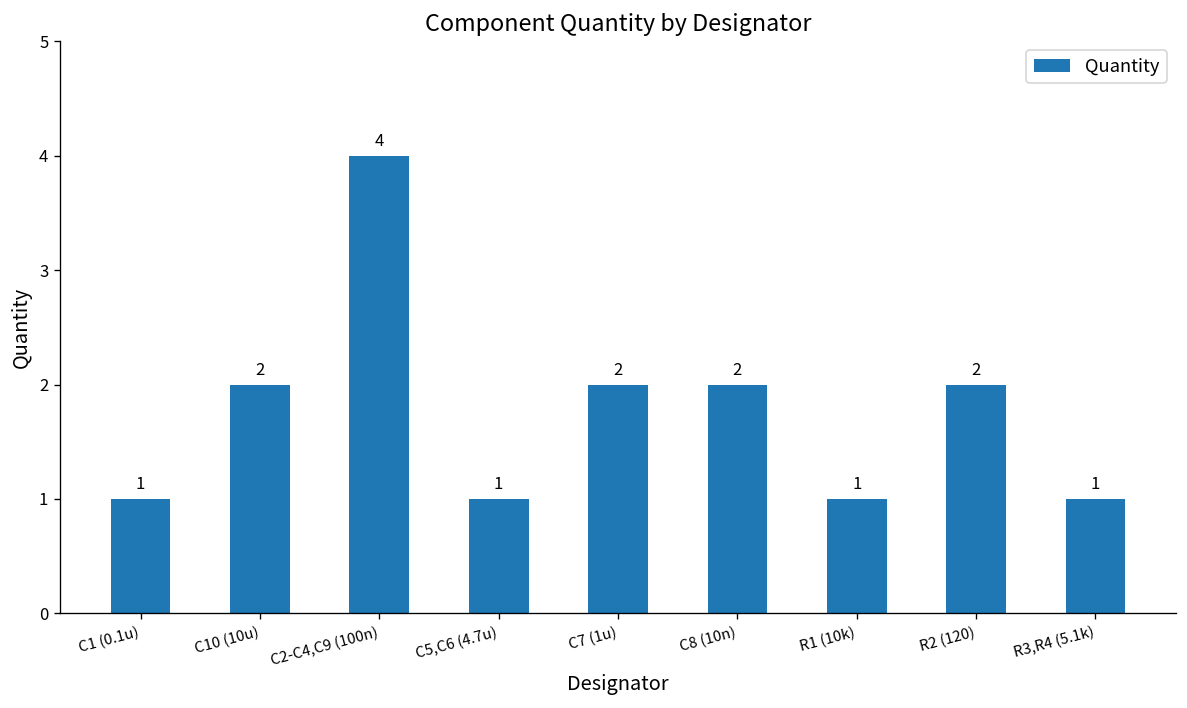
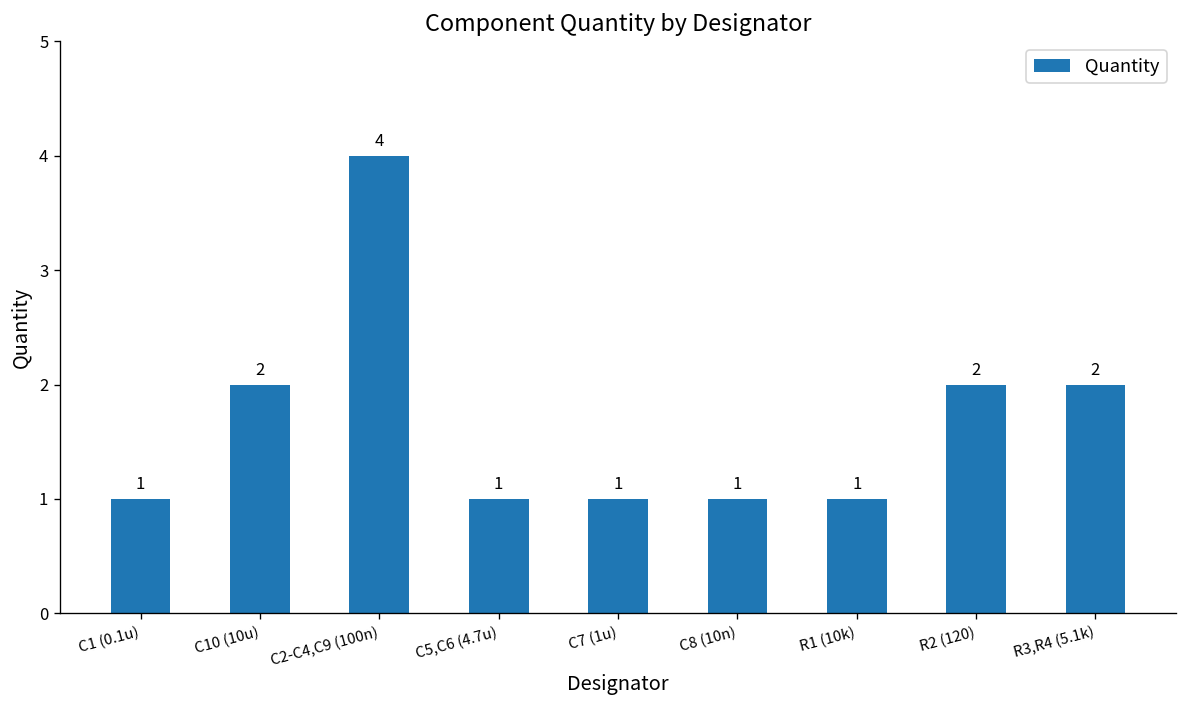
C7 (1u): 2 -> 1
C8 (10n): 2 -> 1
R3,R4 (5.1k): 1 -> 2
